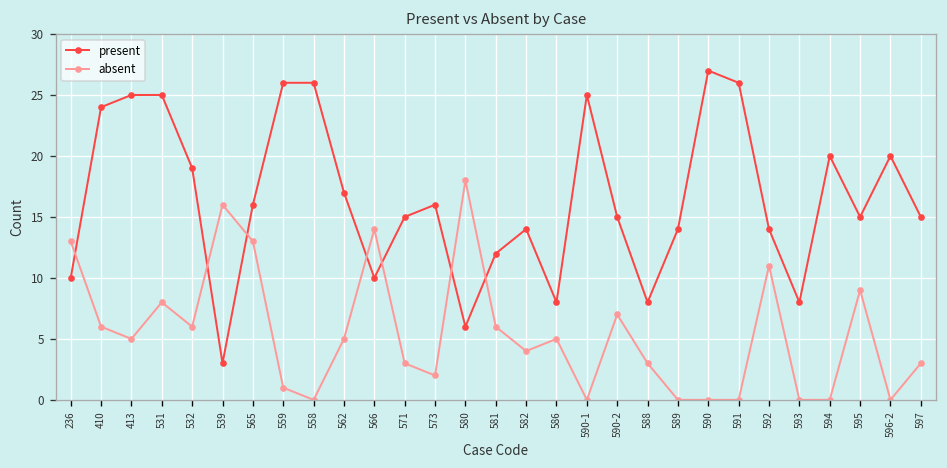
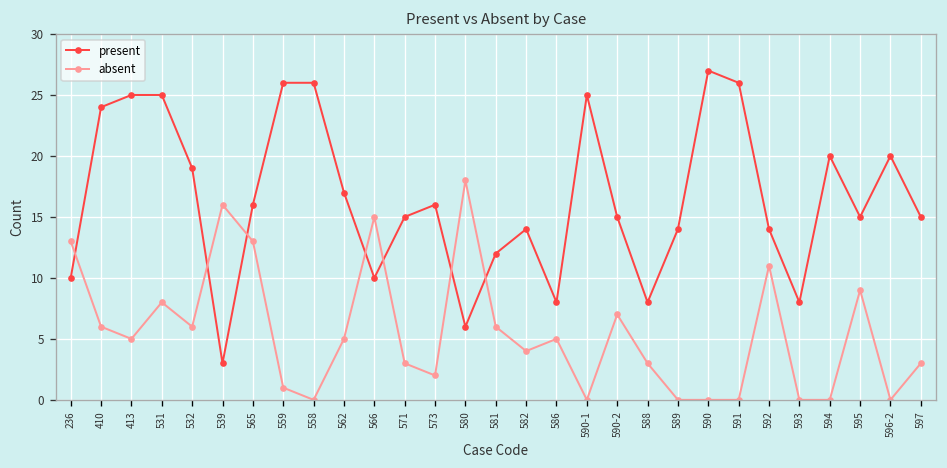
absent, 566: 14 -> 15
